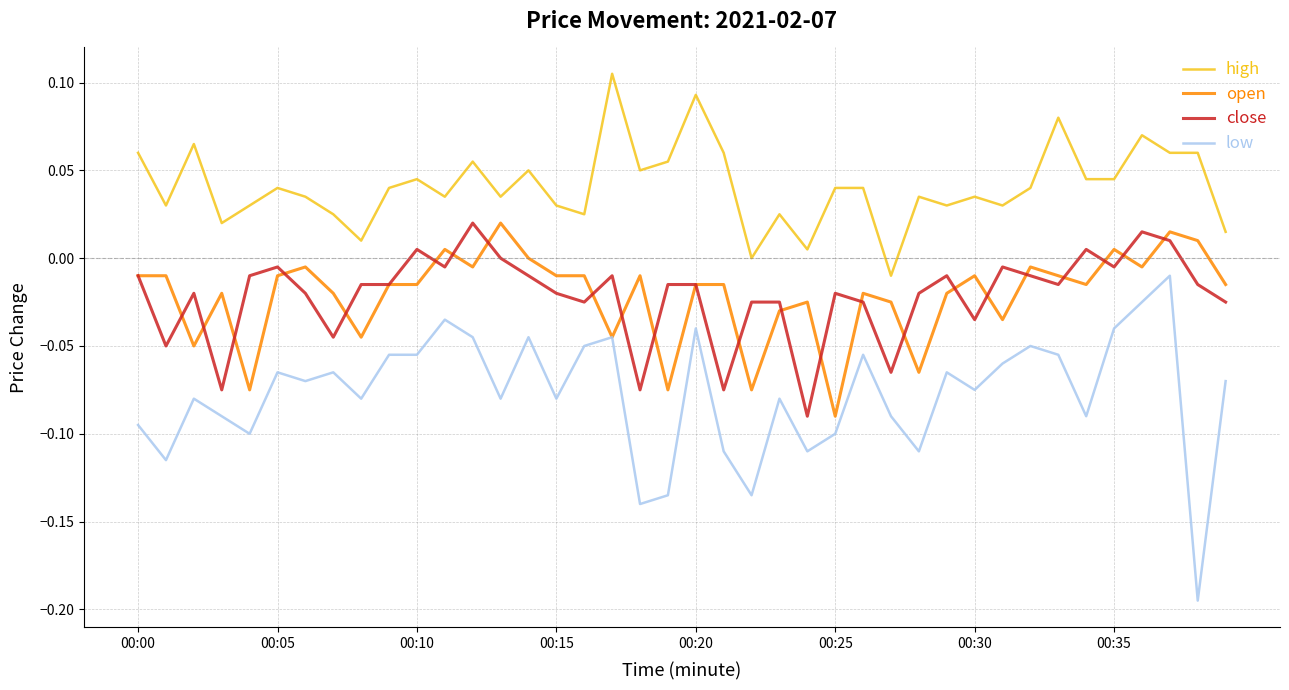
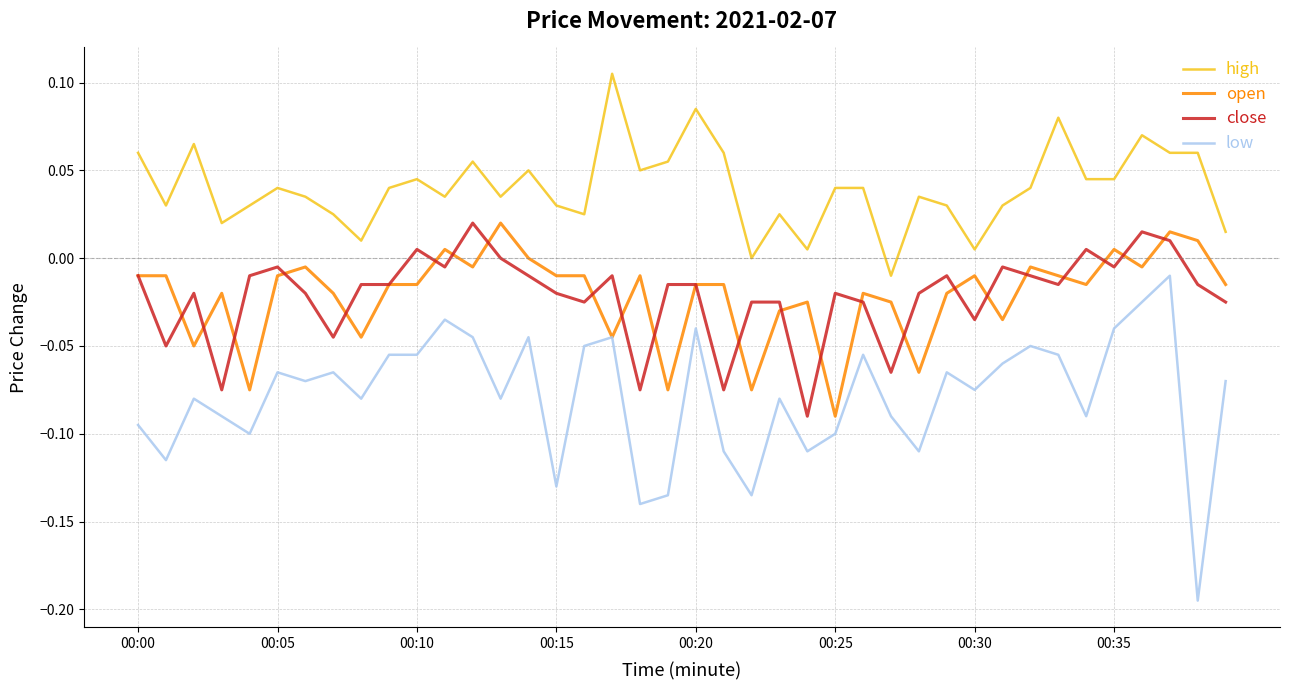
low, 00:15: -0.08 -> -0.13
high, 00:20: 0.093 -> 0.085
high, 00:30: 0.035 -> 0.005
